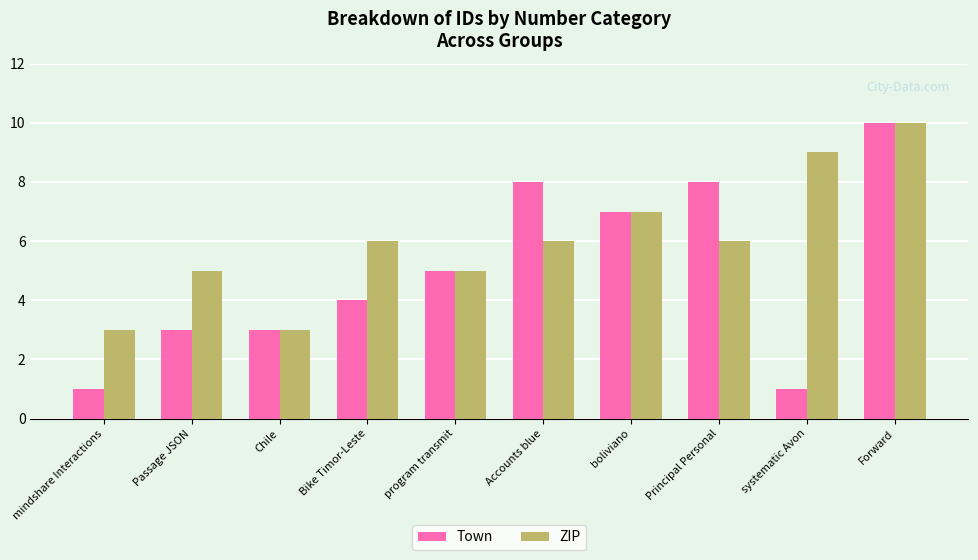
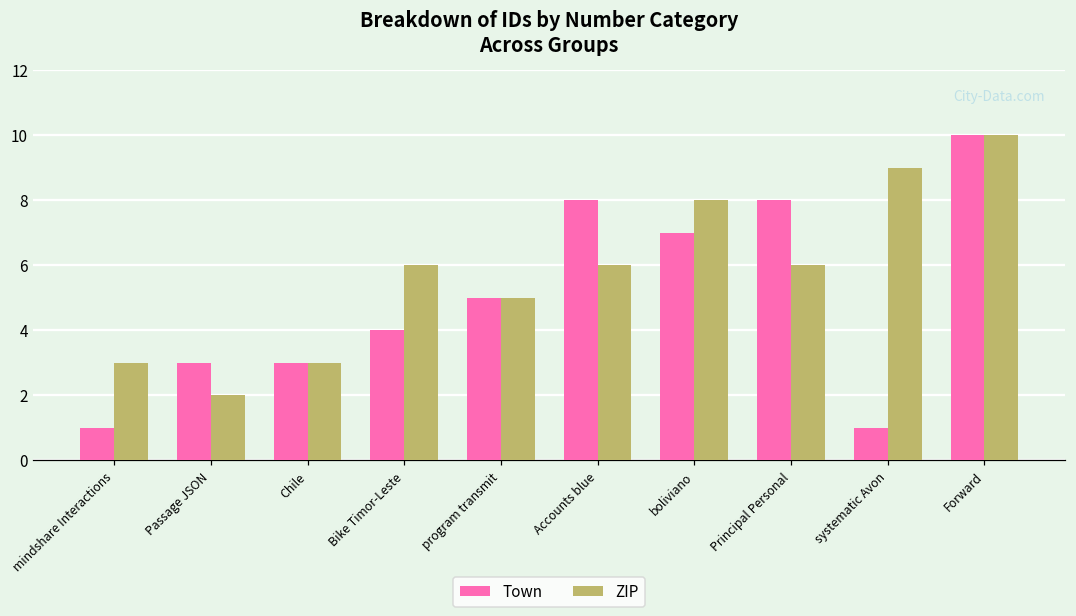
ZIP, Passage JSON: 5 -> 2
ZIP, boliviano: 7 -> 8
